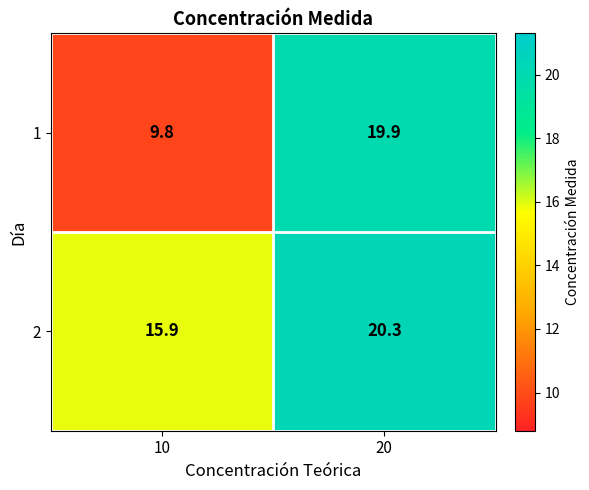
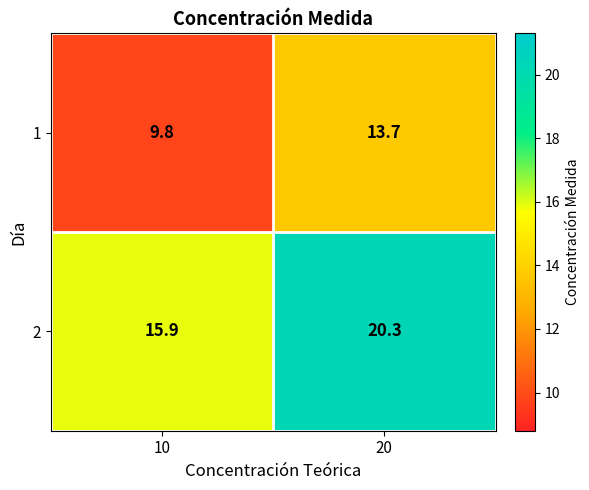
1, 20: 19.9 -> 13.7
